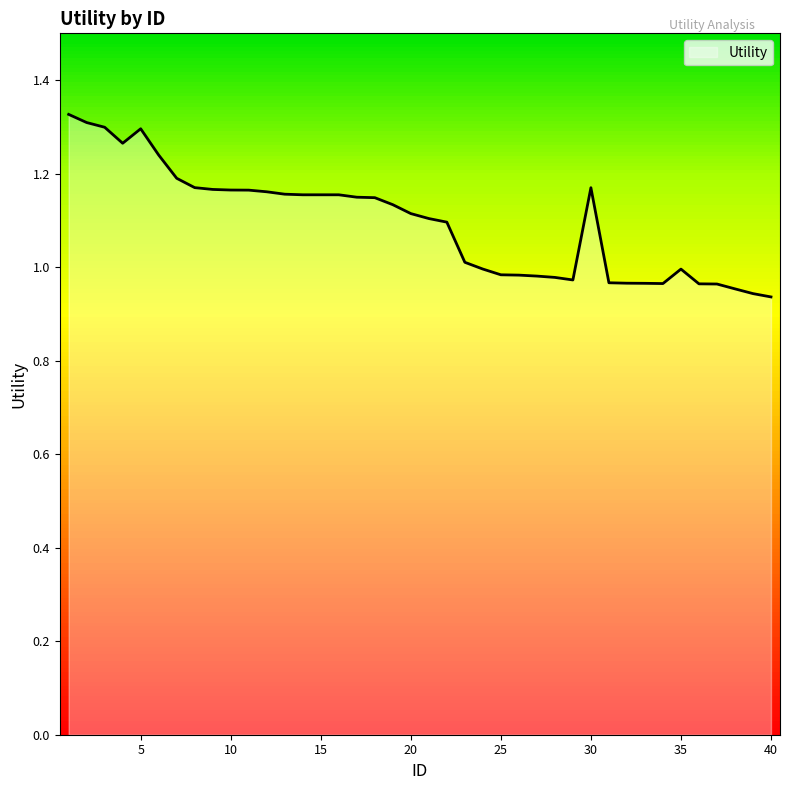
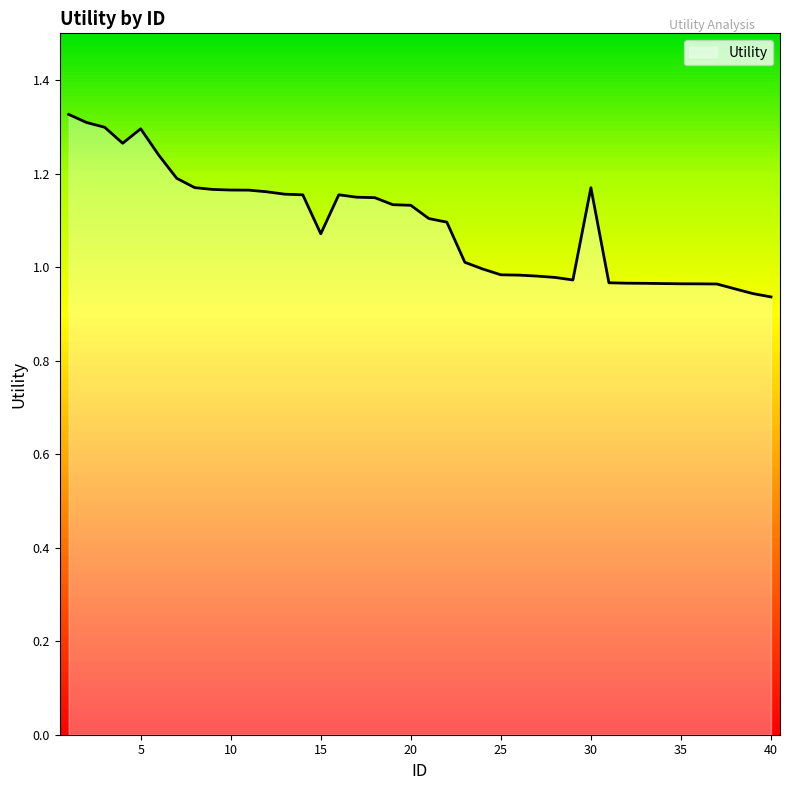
15: 1.15 -> 1.07
20: 1.11 -> 1.13
35: 1.00 -> 0.96
